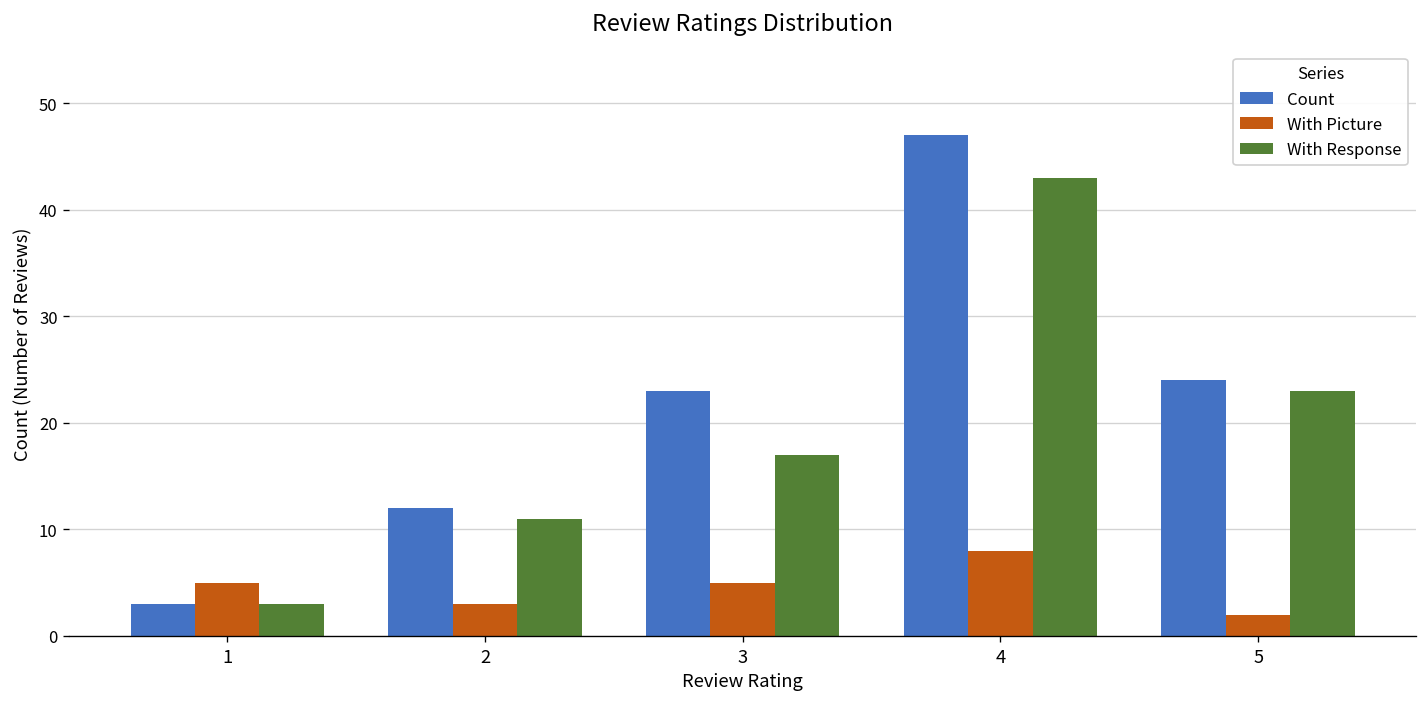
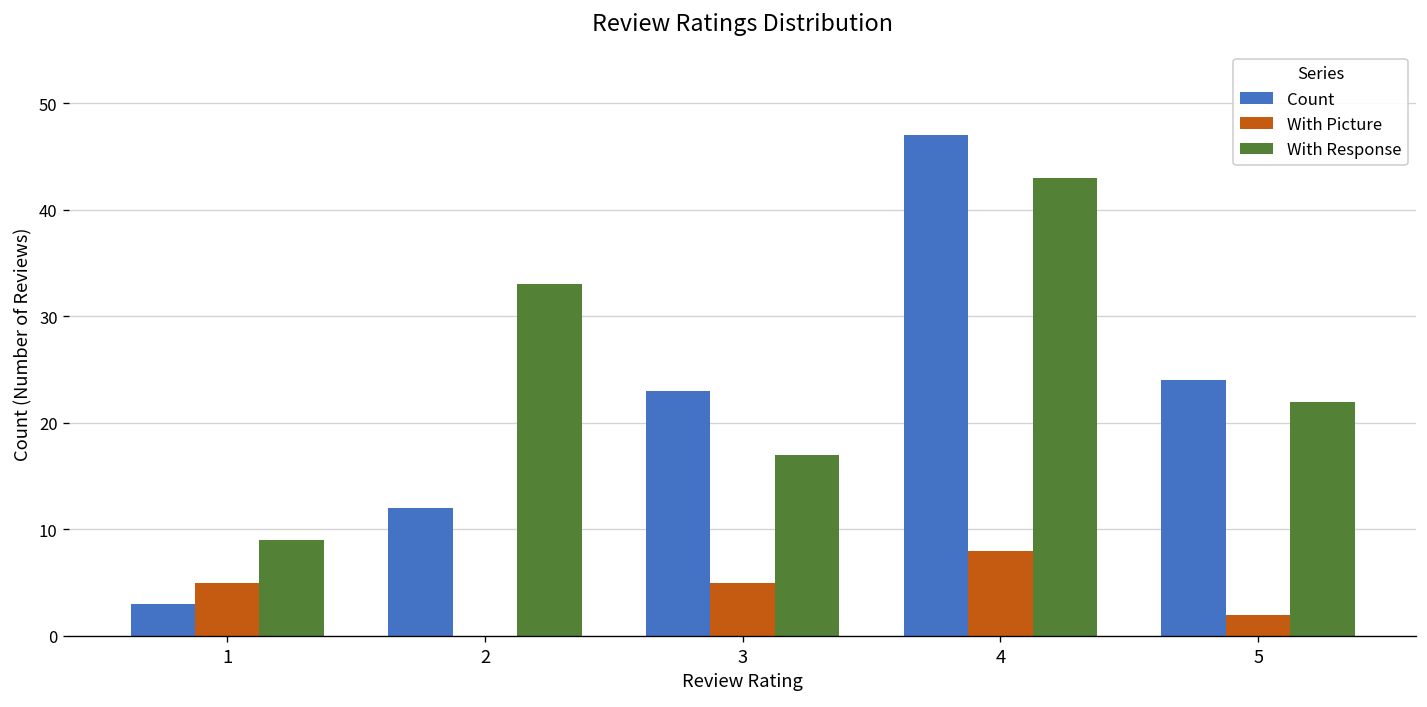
With Response, 1: 3 -> 9
With Picture, 2: 3 -> 0
With Response, 2: 11 -> 33
With Response, 5: 23 -> 22
